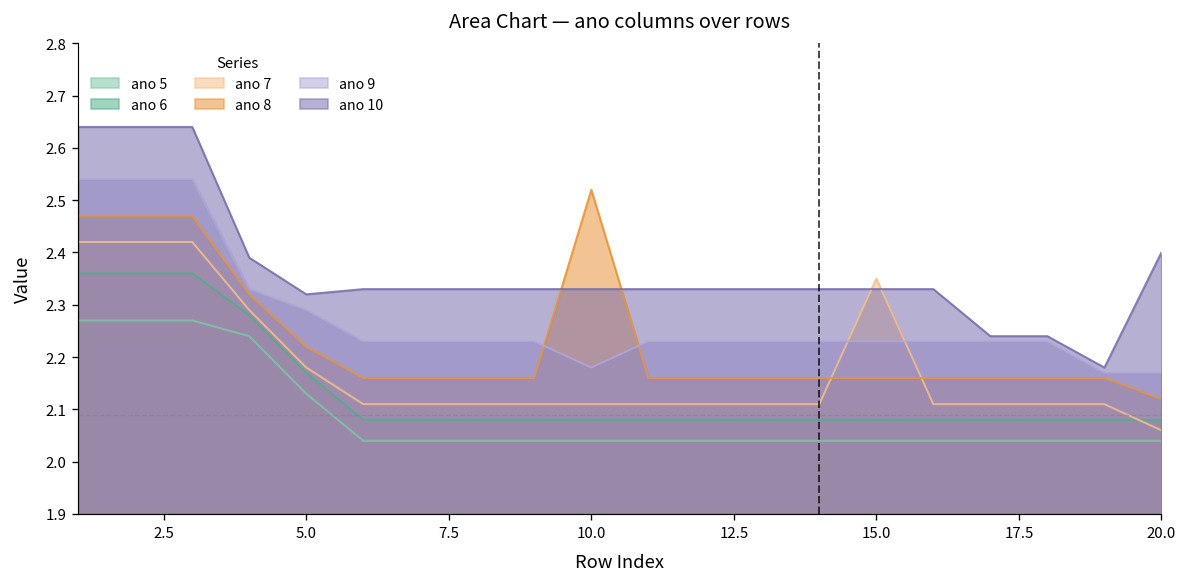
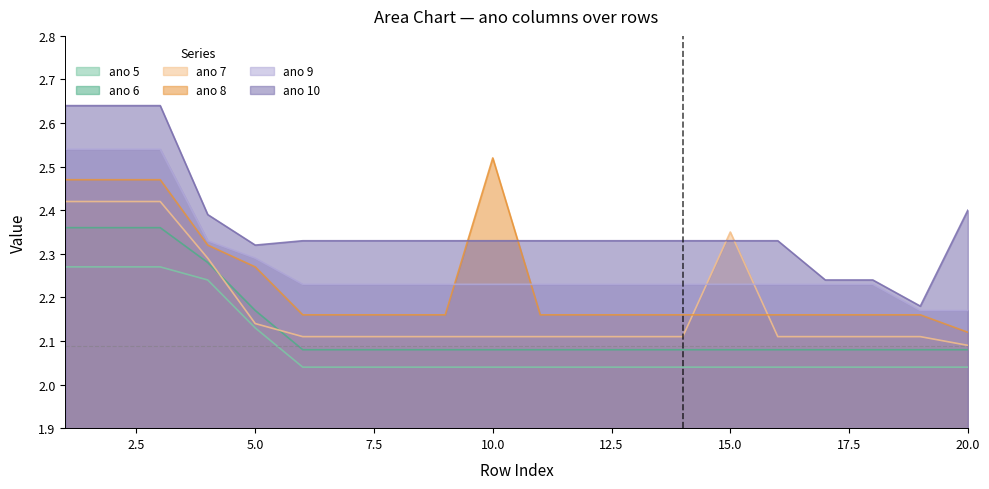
ano 7, 5.0: 2.18 -> 2.14
ano 8, 5.0: 2.22 -> 2.27
ano 9, 10.0: 2.18 -> 2.23
ano 7, 20.0: 2.06 -> 2.09
